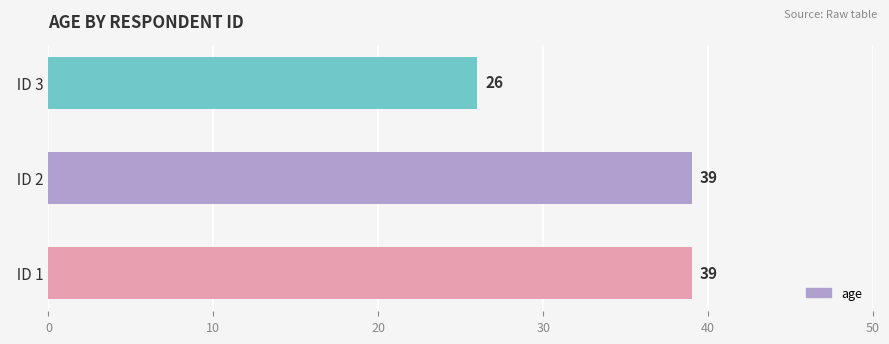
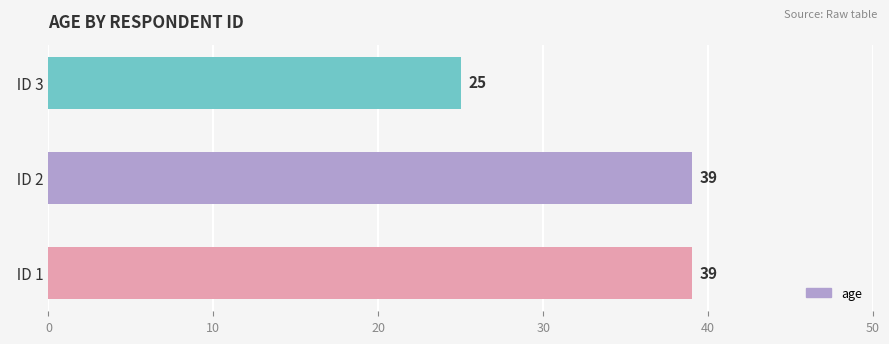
ID 3: 26 -> 25
